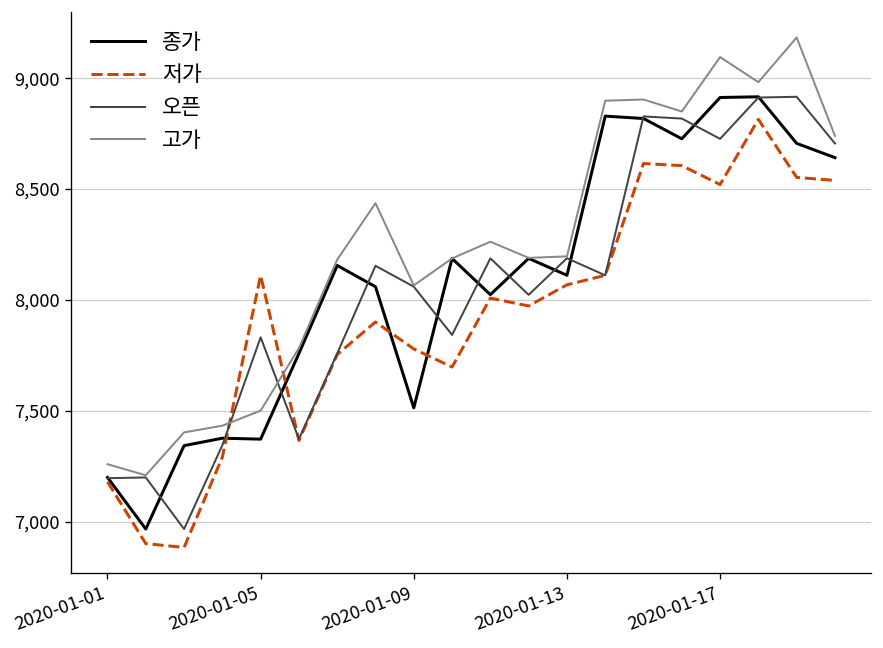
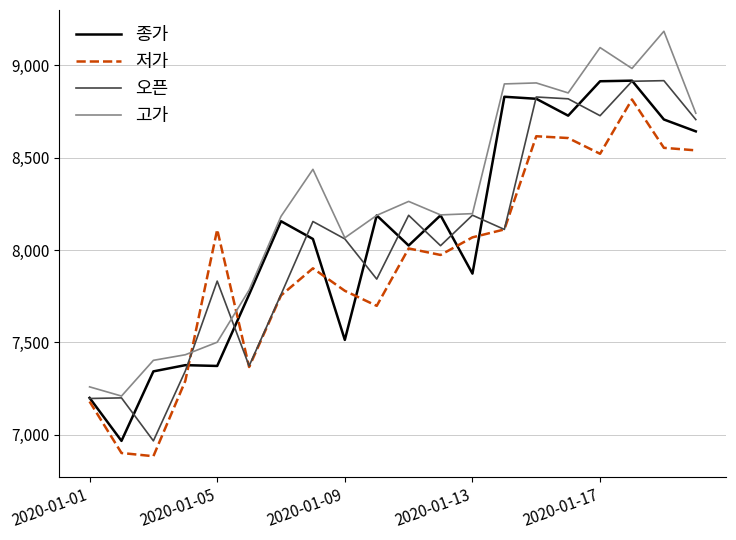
종가, 2020-01-13: 8,110 -> 7,870
